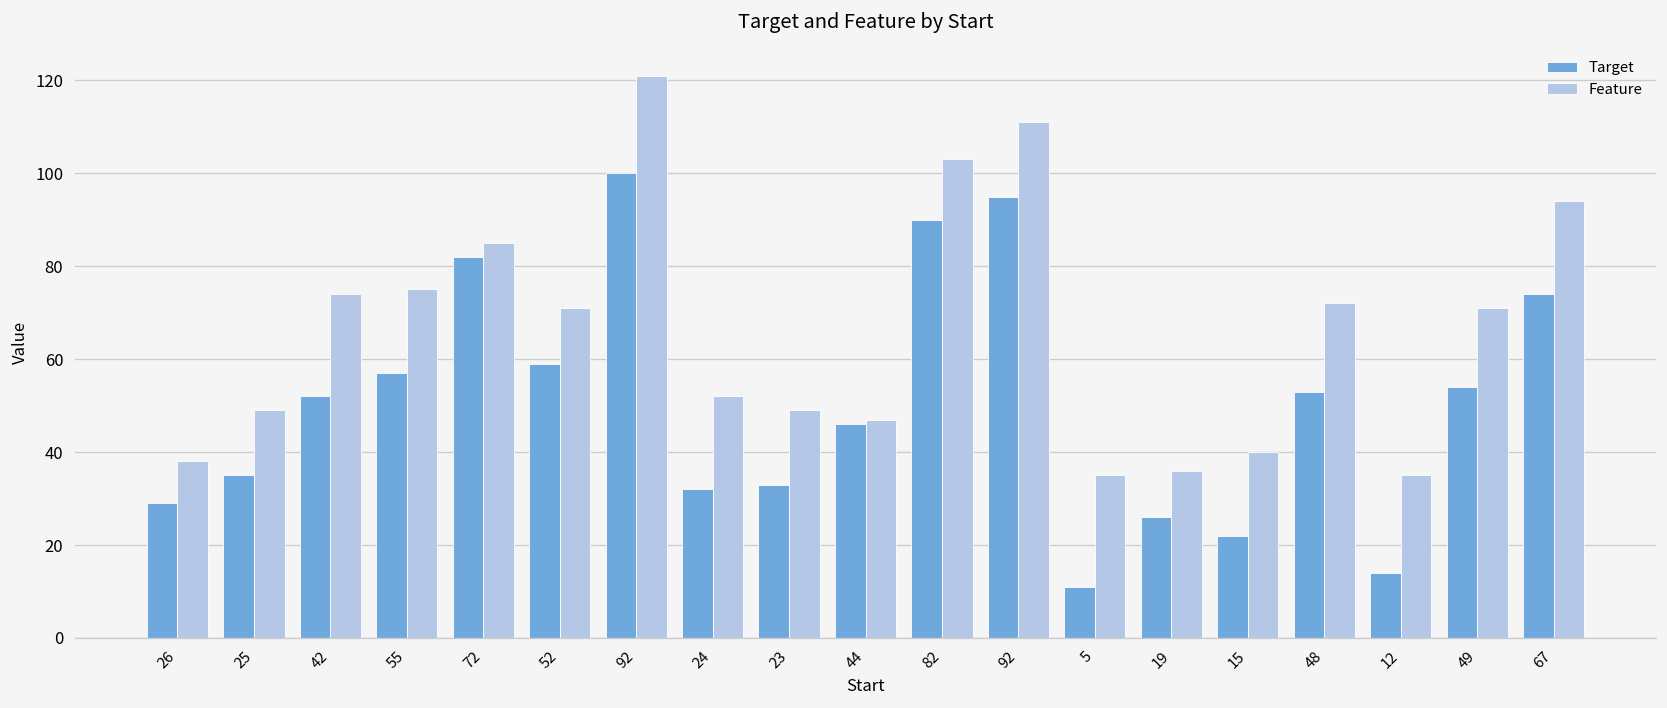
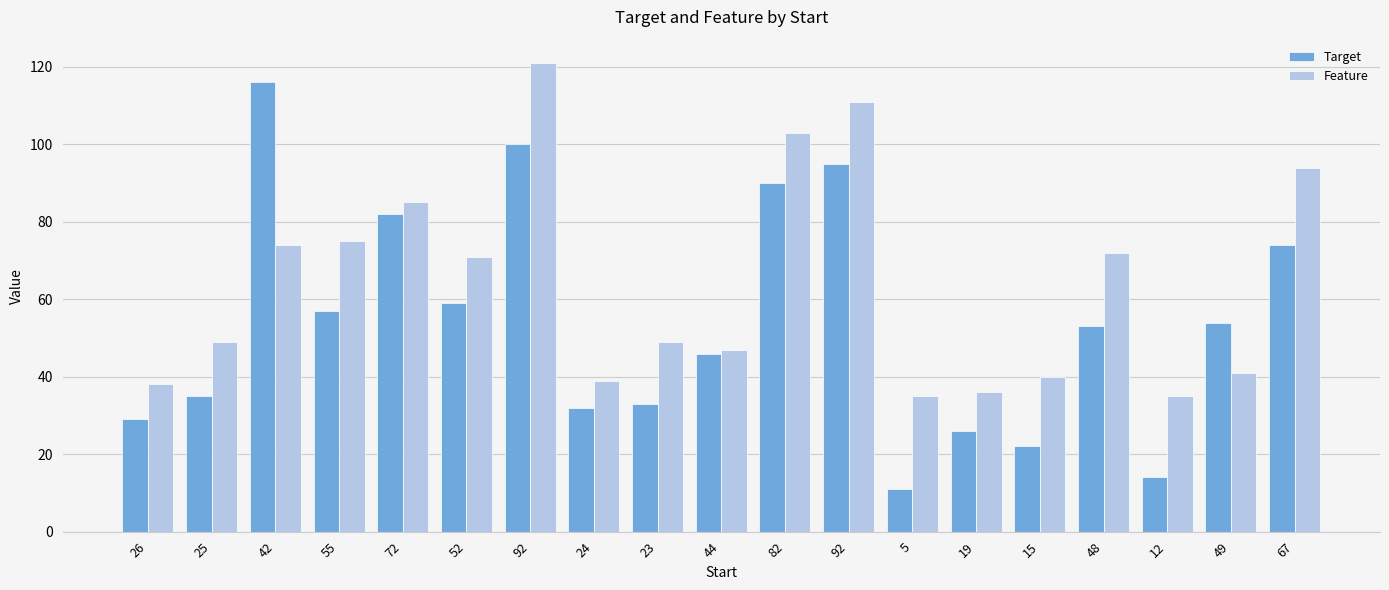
Target, 42: 52 -> 116
Feature, 24: 52 -> 39
Feature, 49: 71 -> 41
